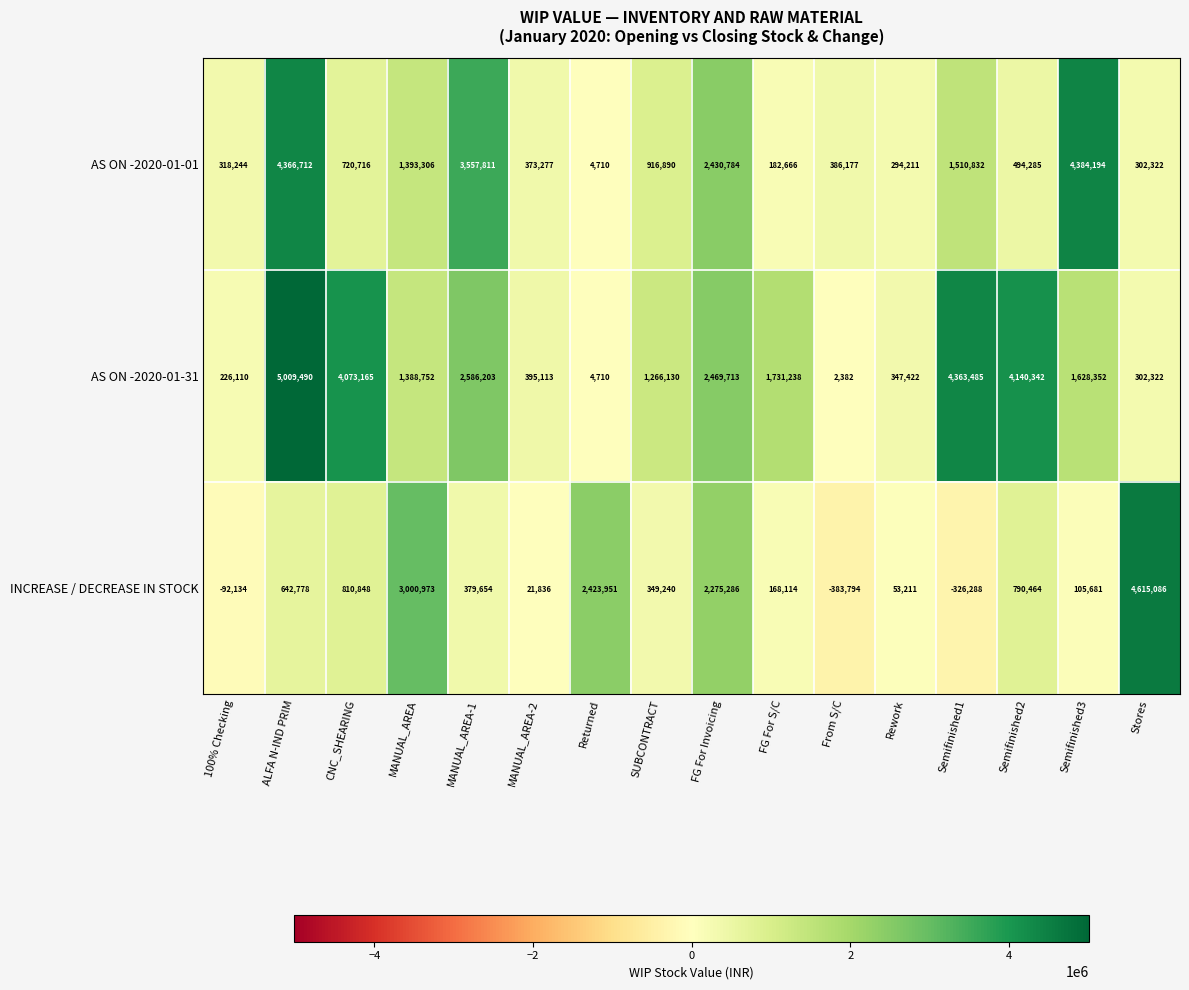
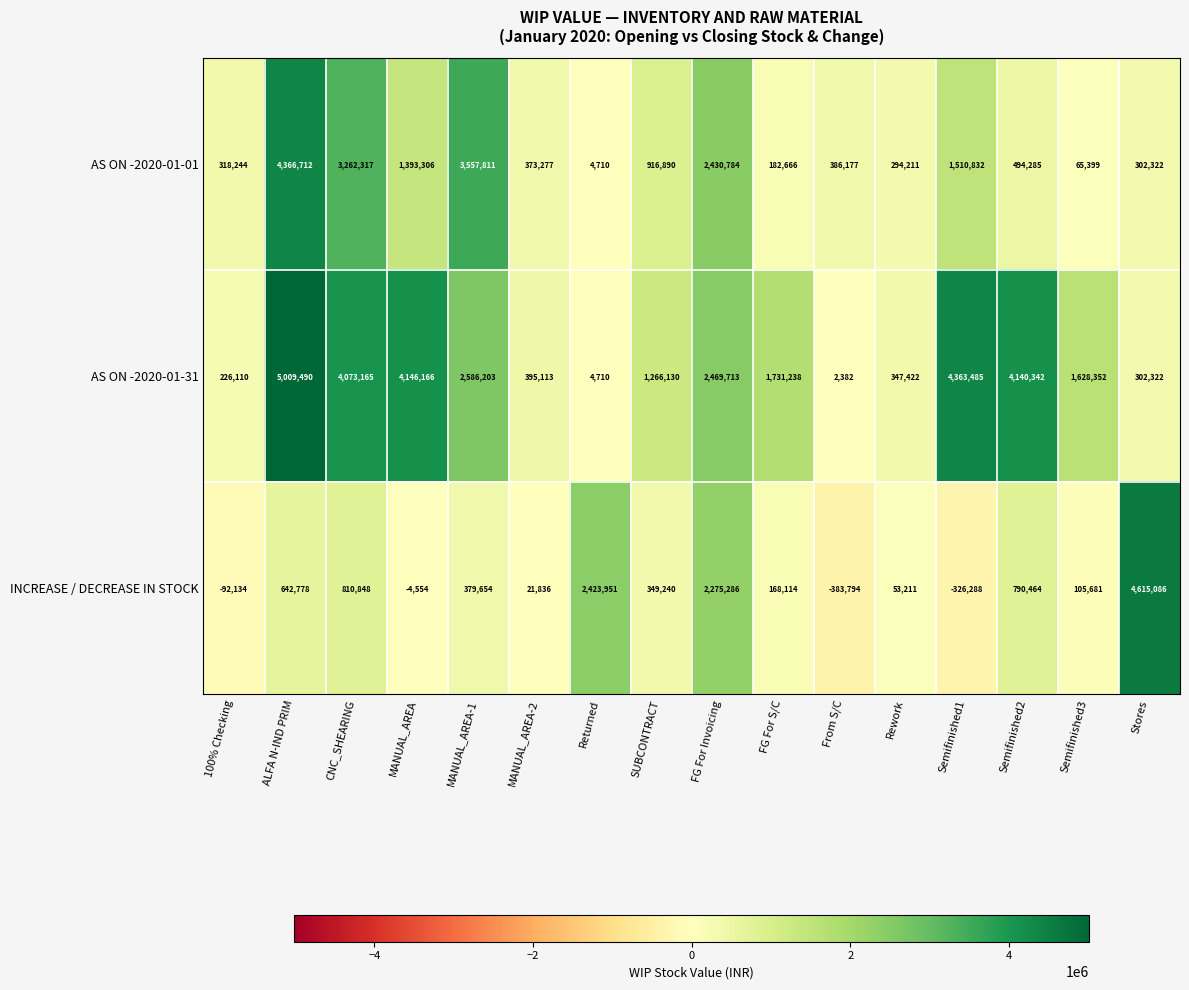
AS ON -2020-01-01, CNC_SHEARING: 720,716 -> 3,262,317
AS ON -2020-01-01, Semifinished3: 4,384,194 -> 65,399
AS ON -2020-01-31, MANUAL_AREA: 1,388,752 -> 4,146,166
INCREASE / DECREASE IN STOCK, MANUAL_AREA: 3,000,973 -> -4,554
